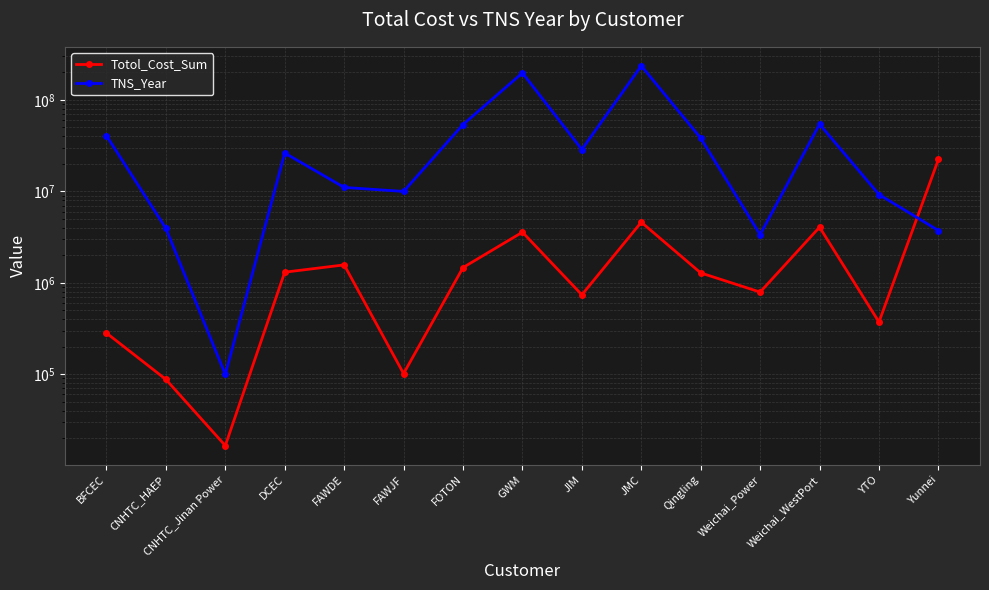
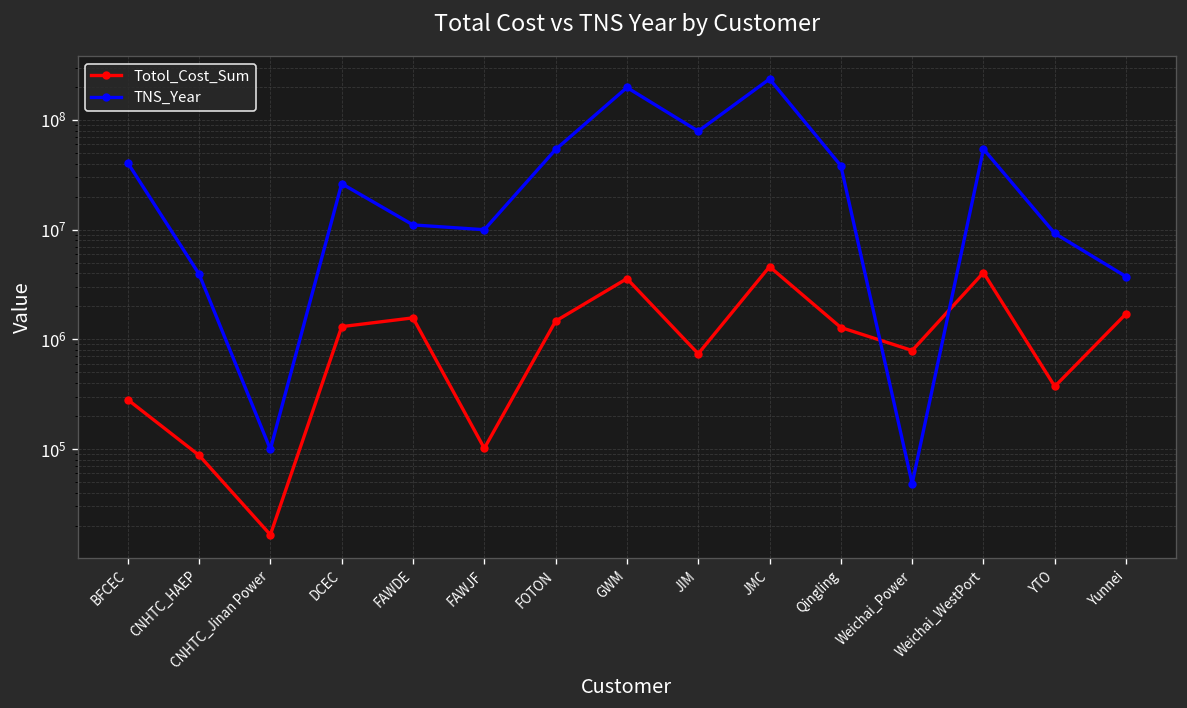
TNS_Year, JIM: 29000000 -> 80000000
TNS_Year, Weichai_Power: 3400000 -> 50000
Totol_Cost_Sum, Yunnei: 22000000 -> 1700000
